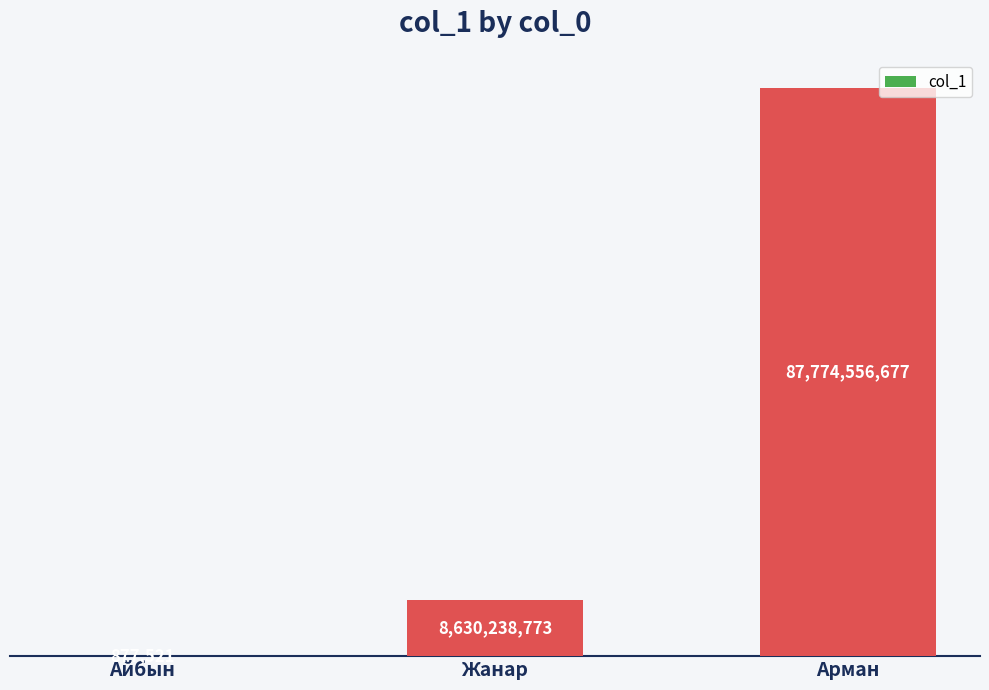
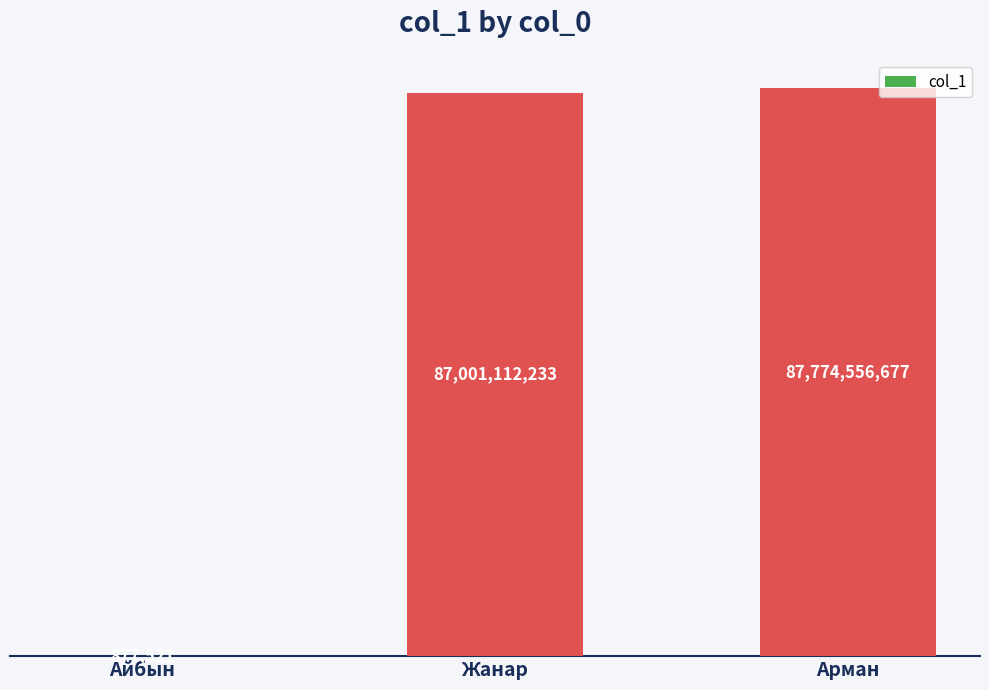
Жанар: 8,630,238,773 -> 87,001,112,233
